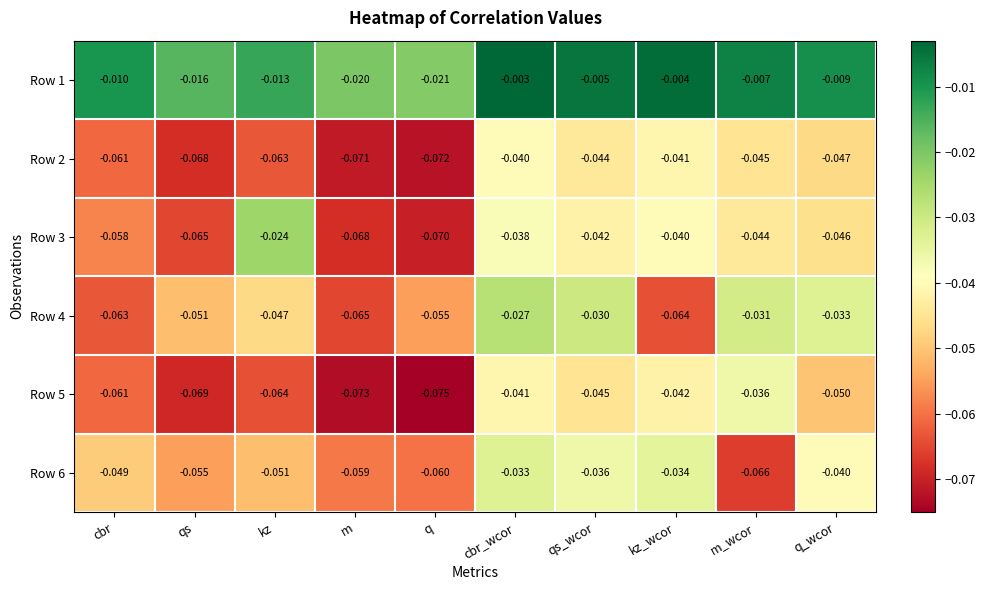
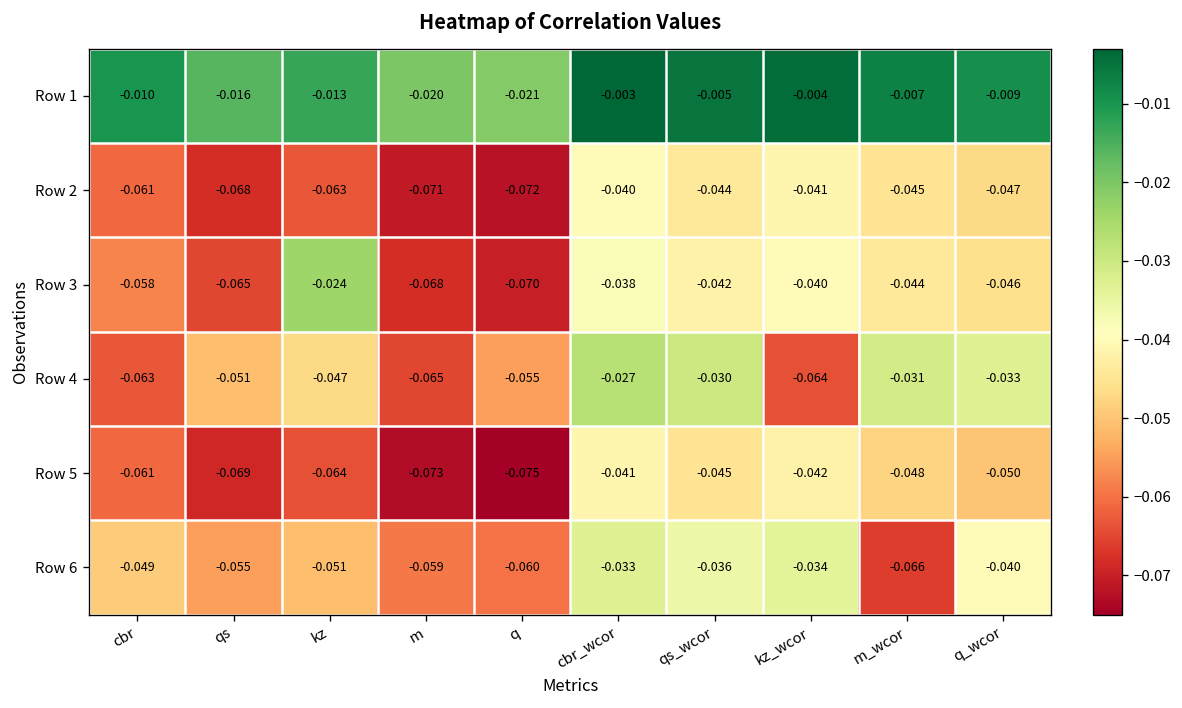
Row 5, m_wcor: -0.036 -> -0.048
